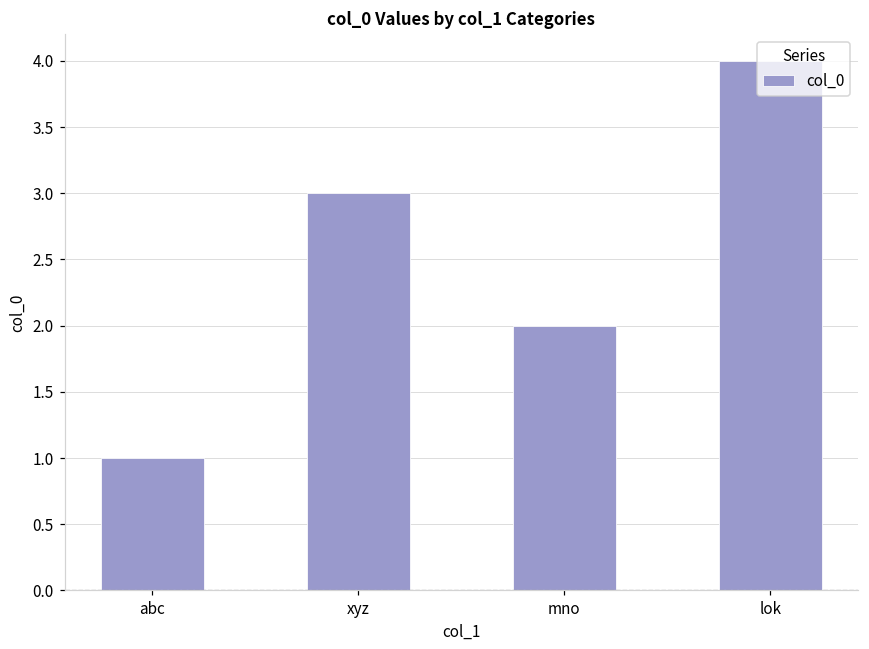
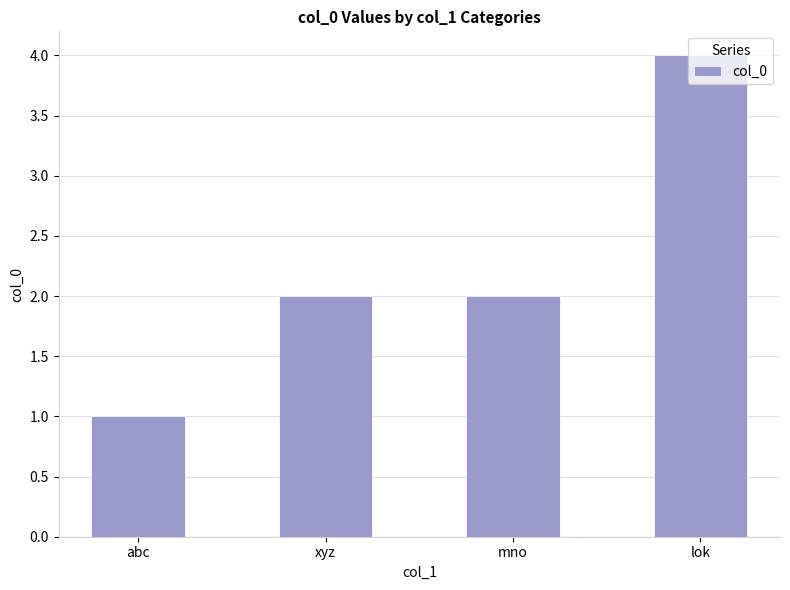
xyz: 3 -> 2
